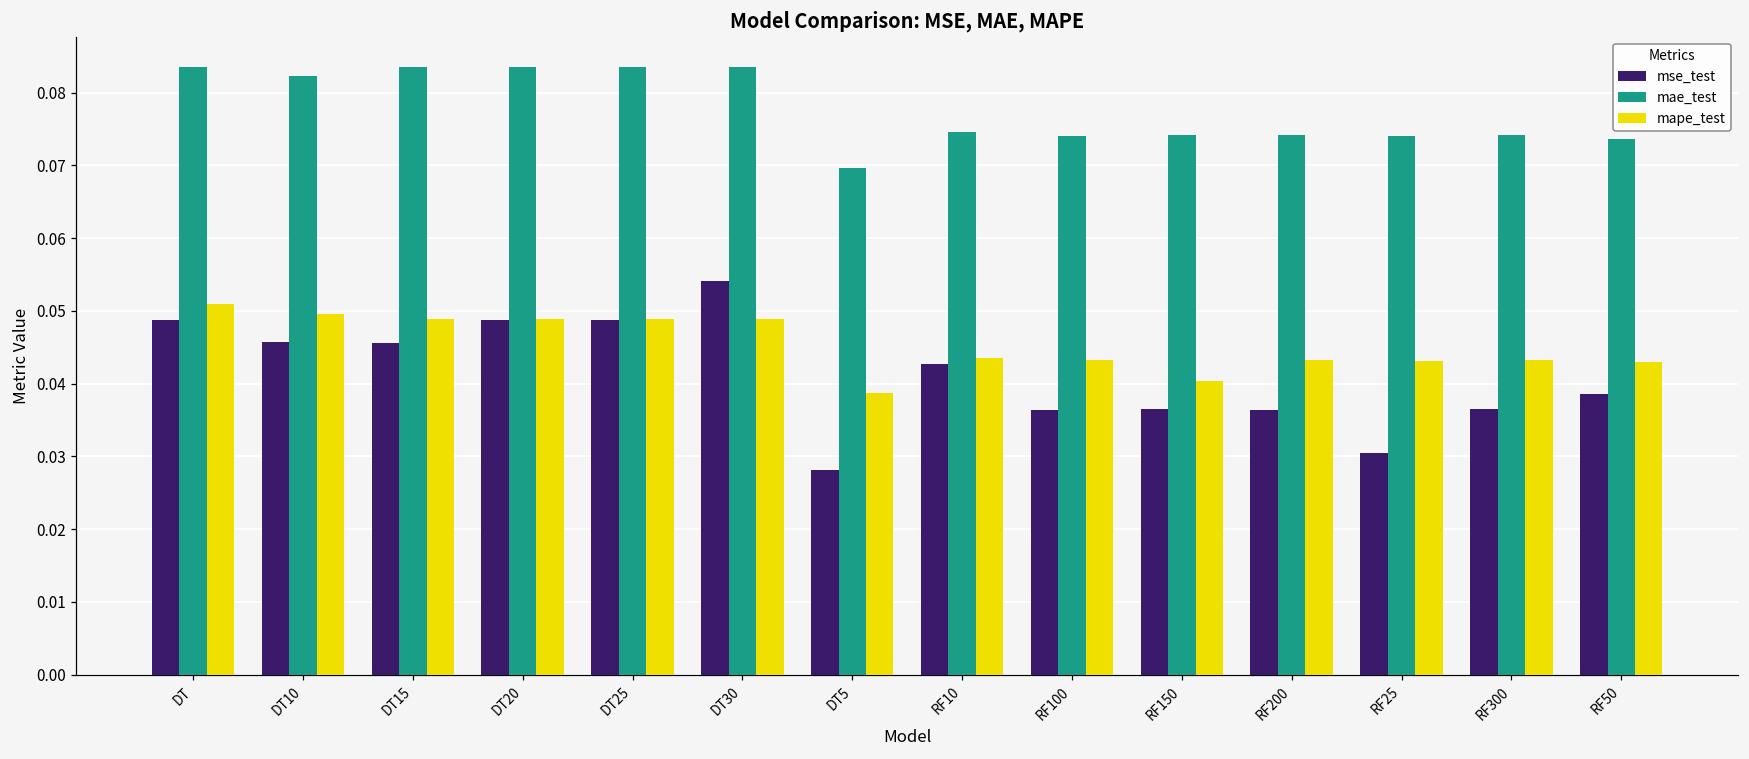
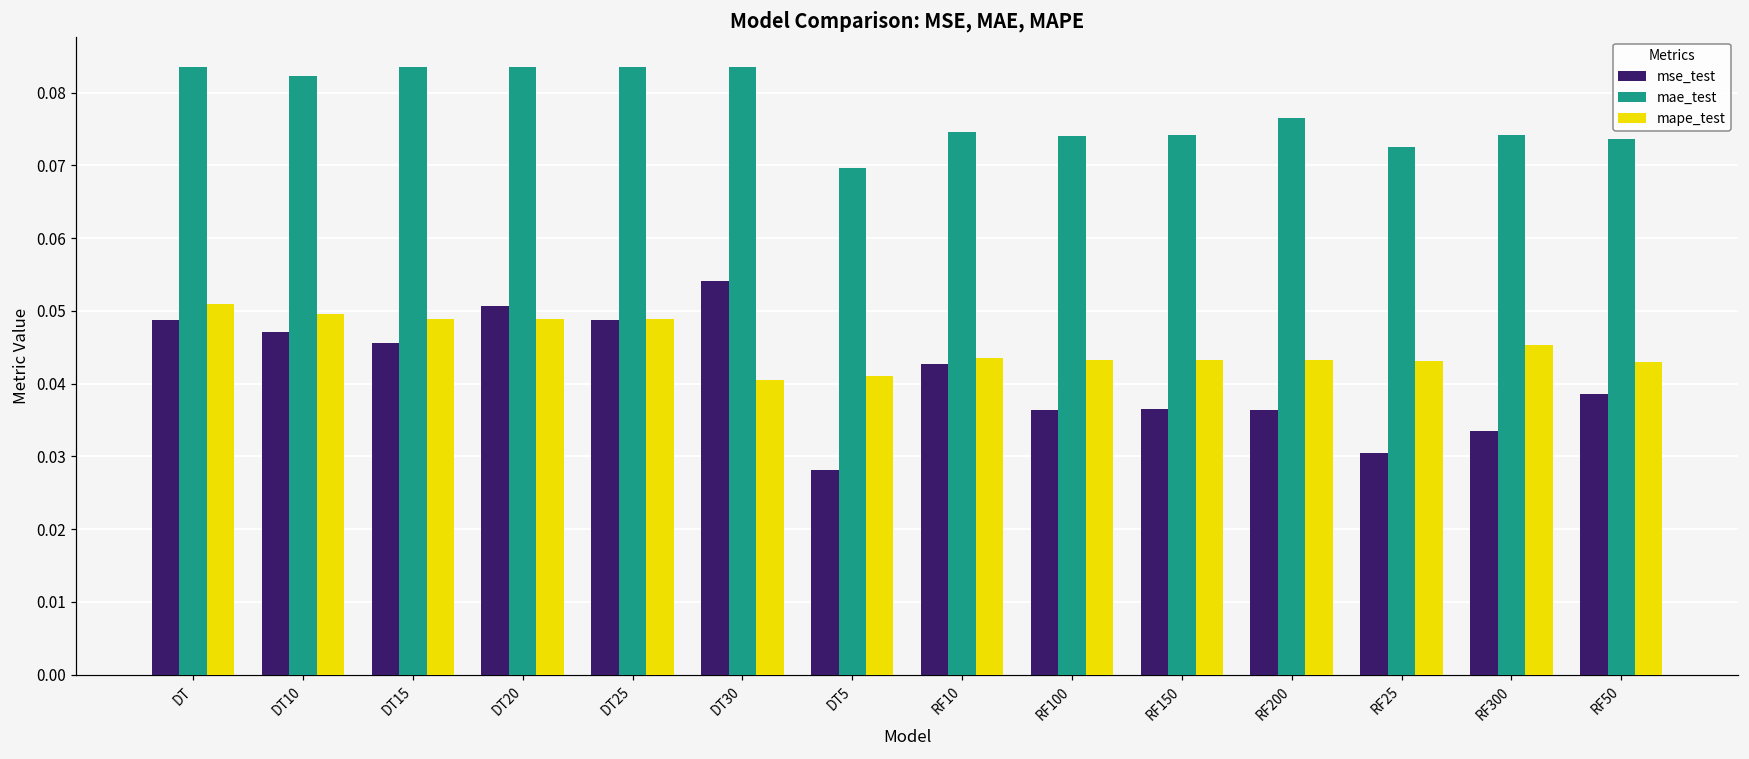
mse_test, DT10: 0.046 -> 0.047
mse_test, DT20: 0.049 -> 0.051
mape_test, DT30: 0.049 -> 0.041
mape_test, DT5: 0.039 -> 0.041
mape_test, RF150: 0.040 -> 0.043
mae_test, RF200: 0.074 -> 0.077
mae_test, RF25: 0.074 -> 0.072
mse_test, RF300: 0.037 -> 0.033
mape_test, RF300: 0.043 -> 0.045
